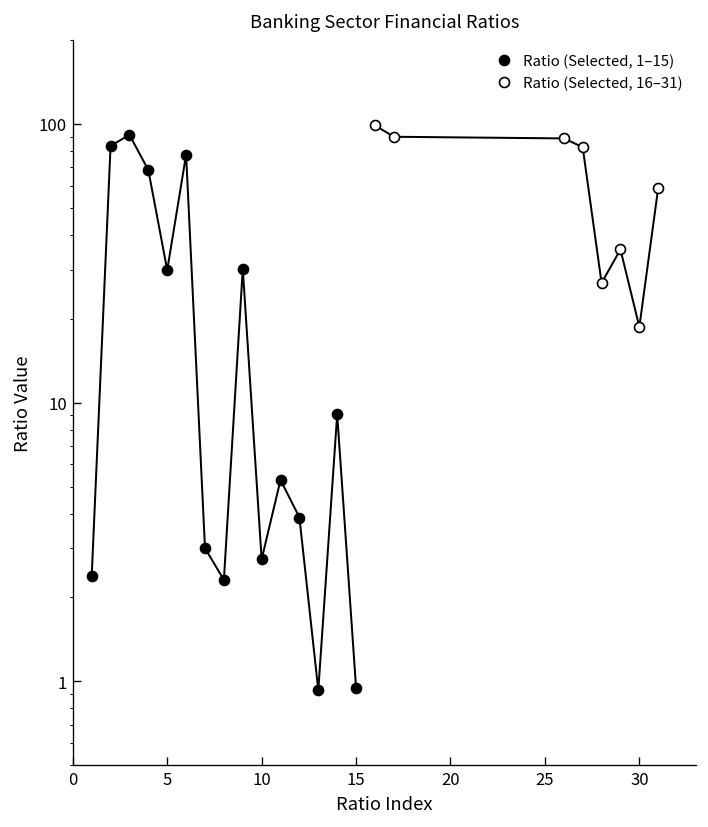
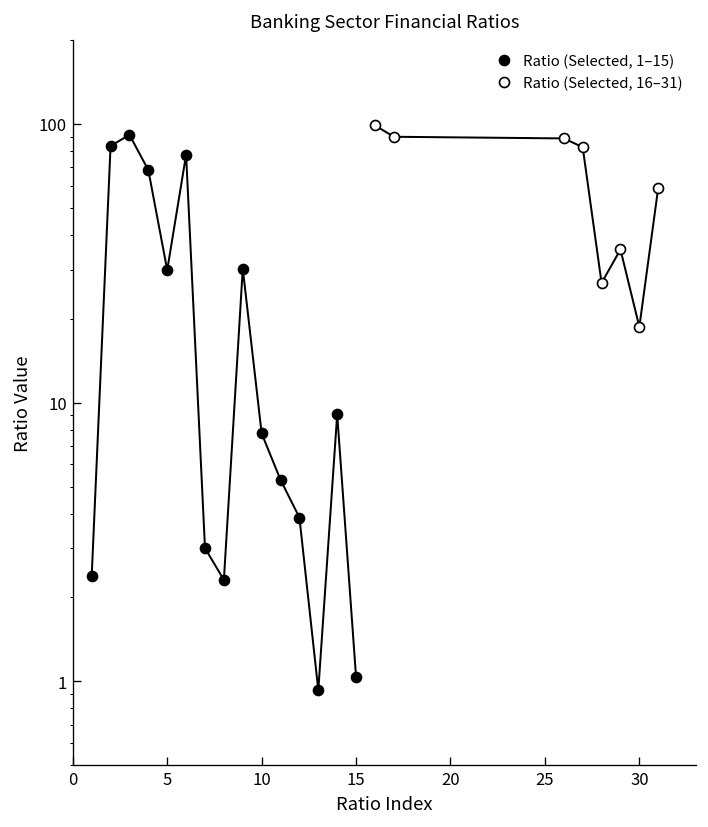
Ratio (Selected, 1–15), 10: 2.7 -> 7.8
Ratio (Selected, 1–15), 15: 0.95 -> 1.0
